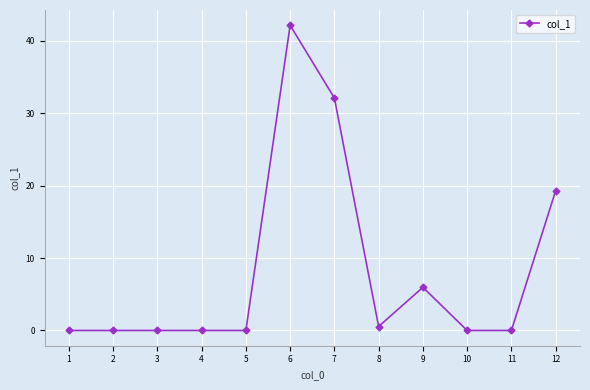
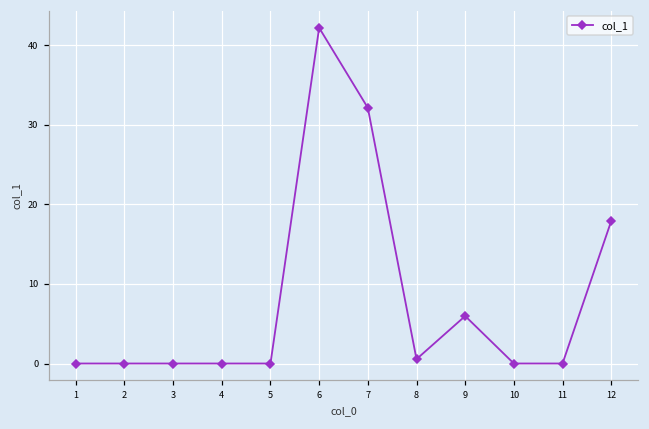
12: 19 -> 18
